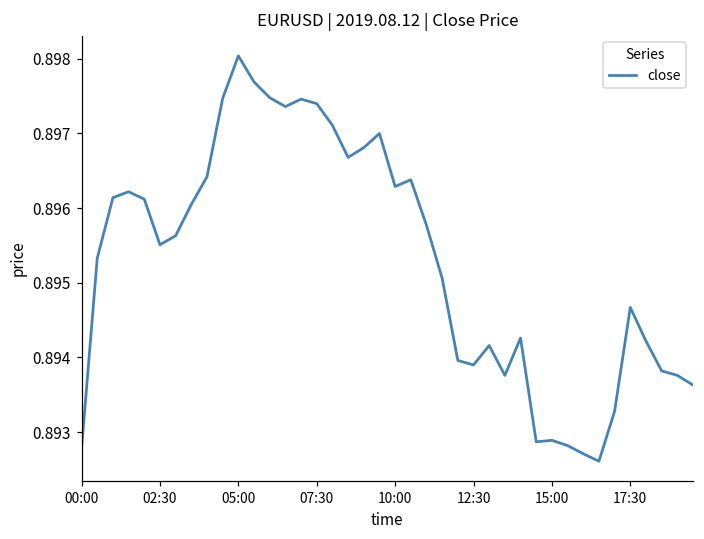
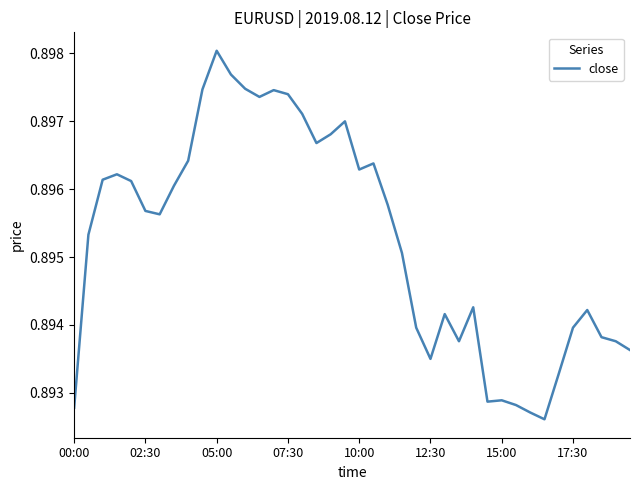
02:30: 0.8955 -> 0.8957
12:30: 0.8939 -> 0.8935
17:30: 0.8947 -> 0.8940
